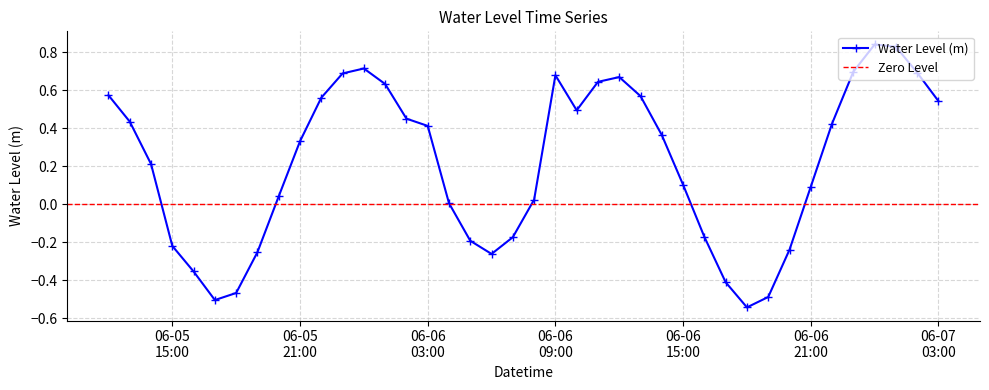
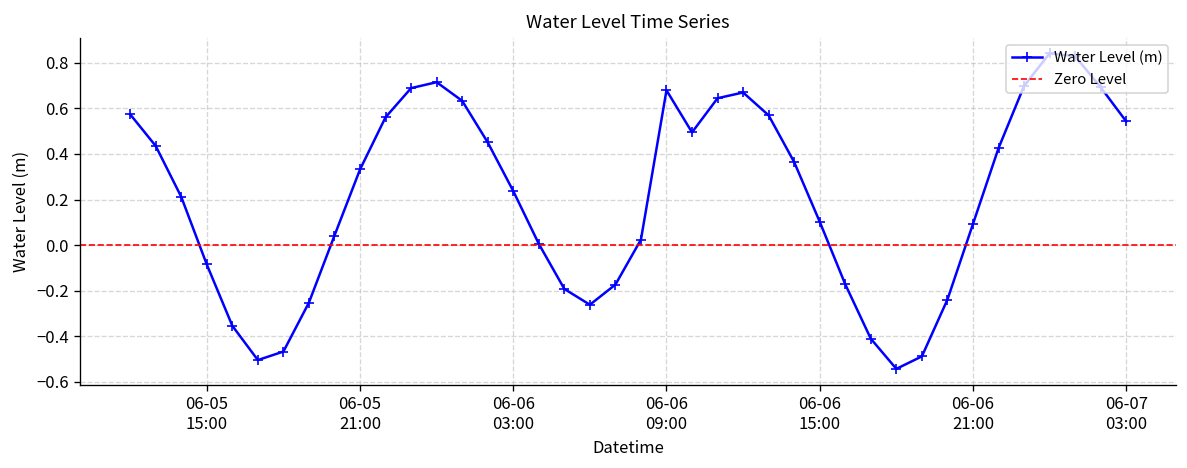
06-05 15:00: -0.22 -> -0.08
06-06 03:00: 0.41 -> 0.24
